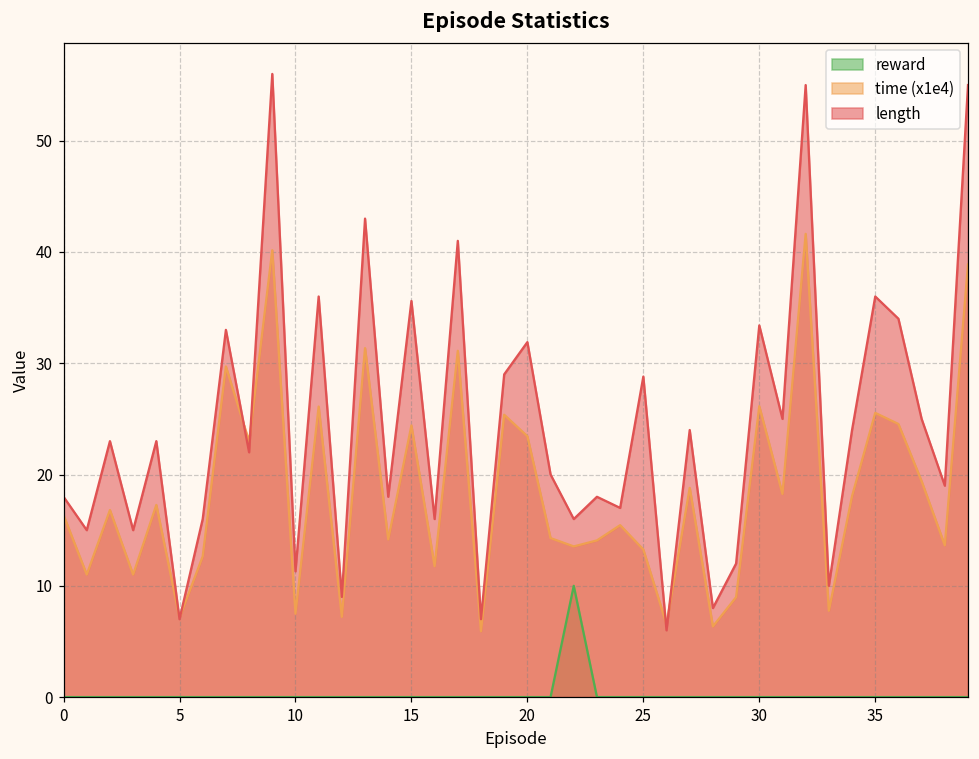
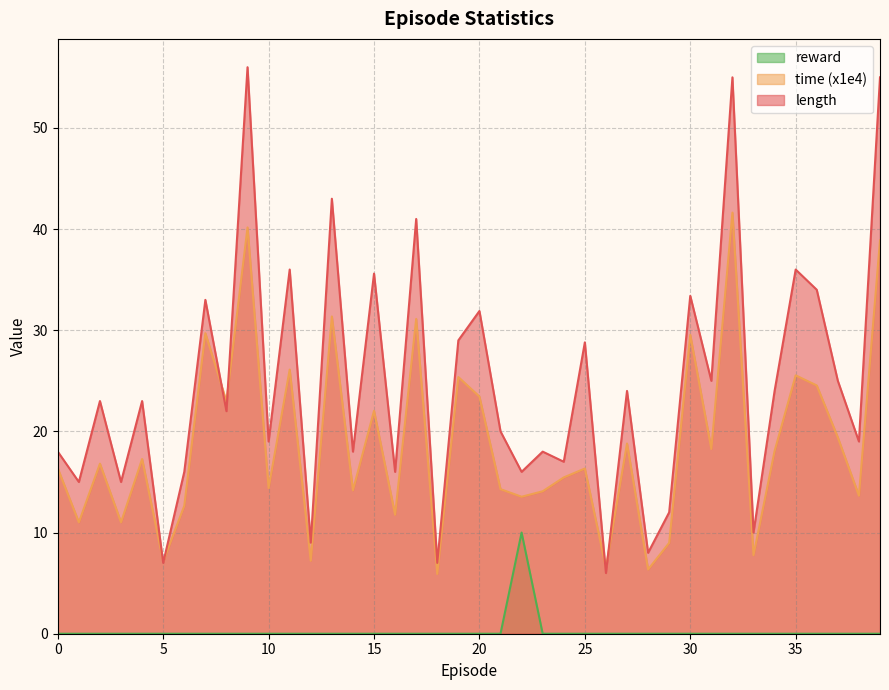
time (x1e4), 10: 7.5 -> 14.4
length, 10: 11.3 -> 19.0
time (x1e4), 15: 24.4 -> 22.0
time (x1e4), 25: 13.3 -> 16.3
time (x1e4), 30: 26.1 -> 29.5
